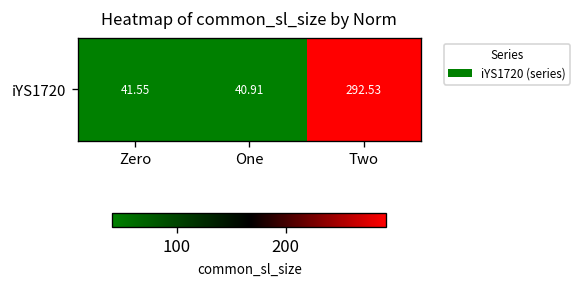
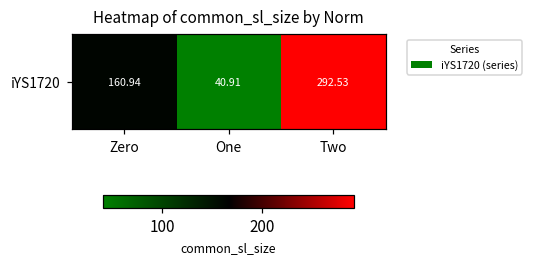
iYS1720, Zero: 41.55 -> 160.94
